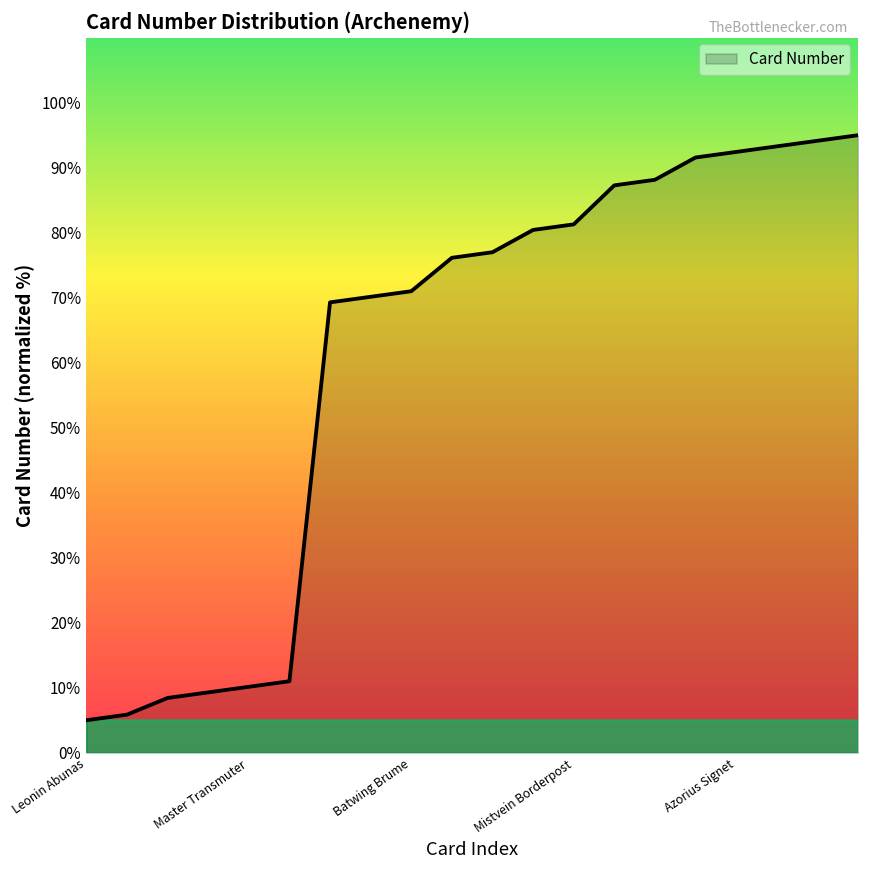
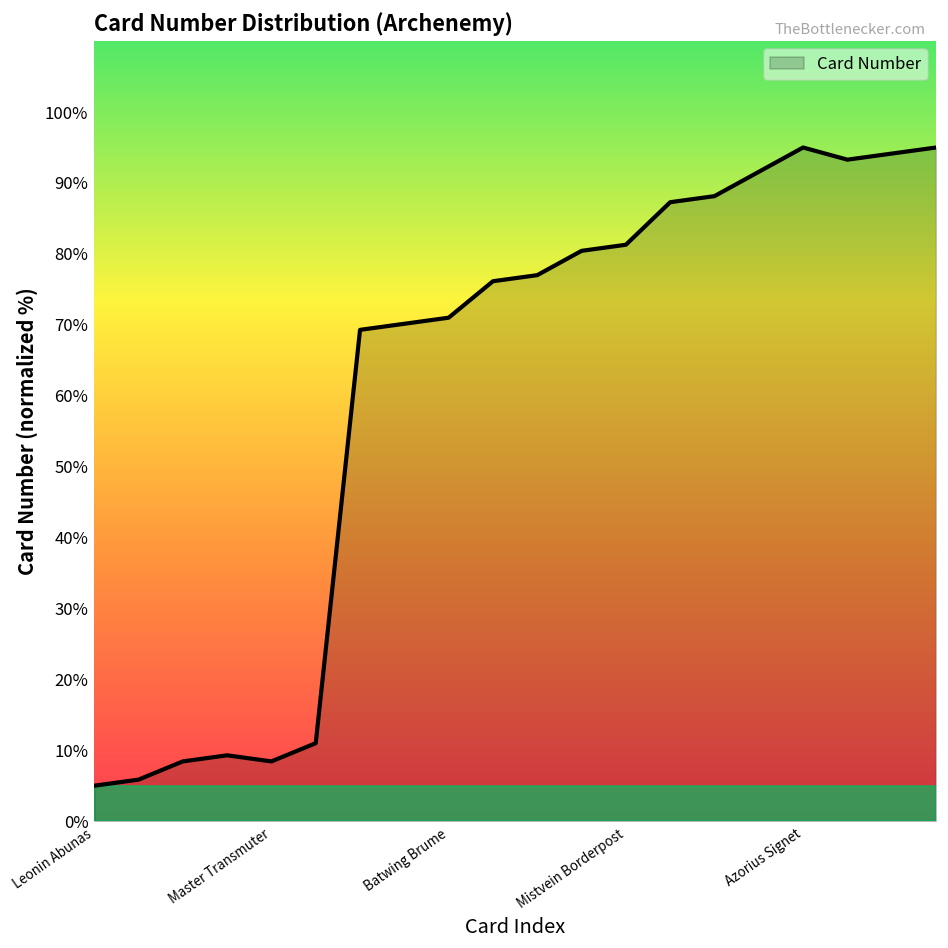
Master Transmuter: 10% -> 8%
Azorius Signet: 92% -> 95%
